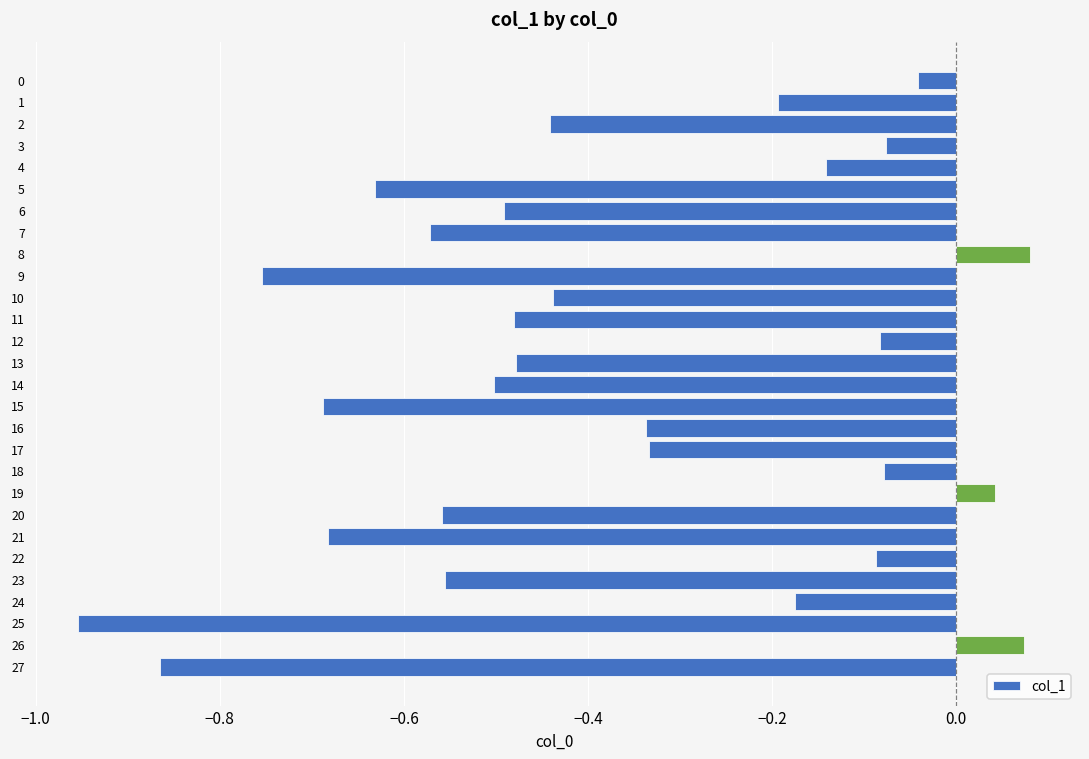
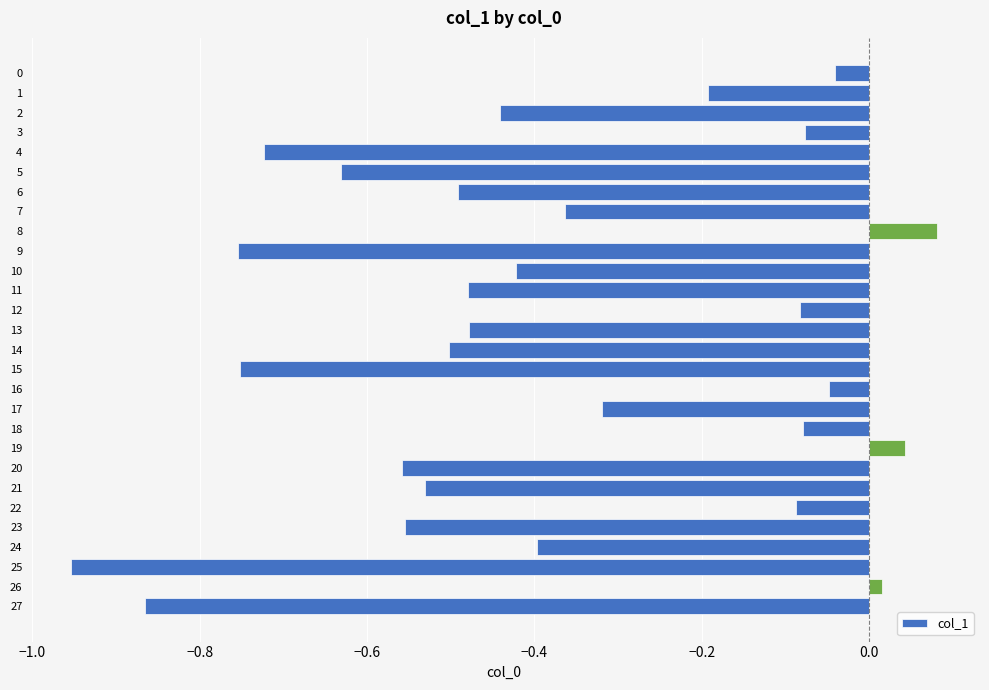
4: -0.14 -> -0.72
7: -0.57 -> -0.36
10: -0.44 -> -0.42
15: -0.69 -> -0.75
16: -0.34 -> -0.05
17: -0.33 -> -0.32
21: -0.68 -> -0.53
24: -0.18 -> -0.40
26: 0.07 -> 0.02
